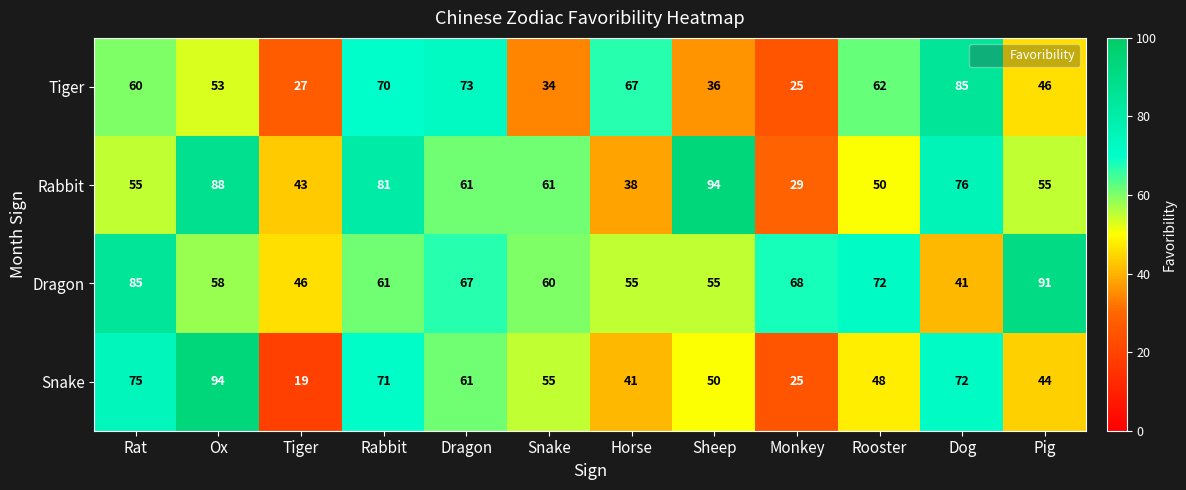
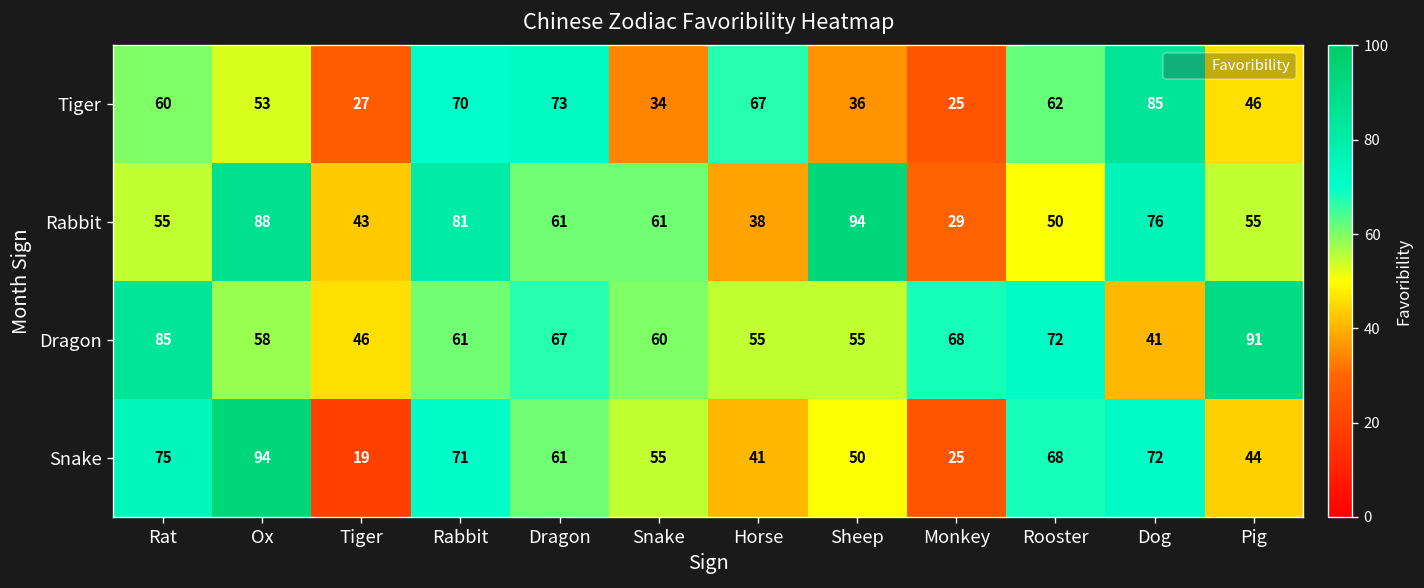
Snake, Rooster: 48 -> 68
